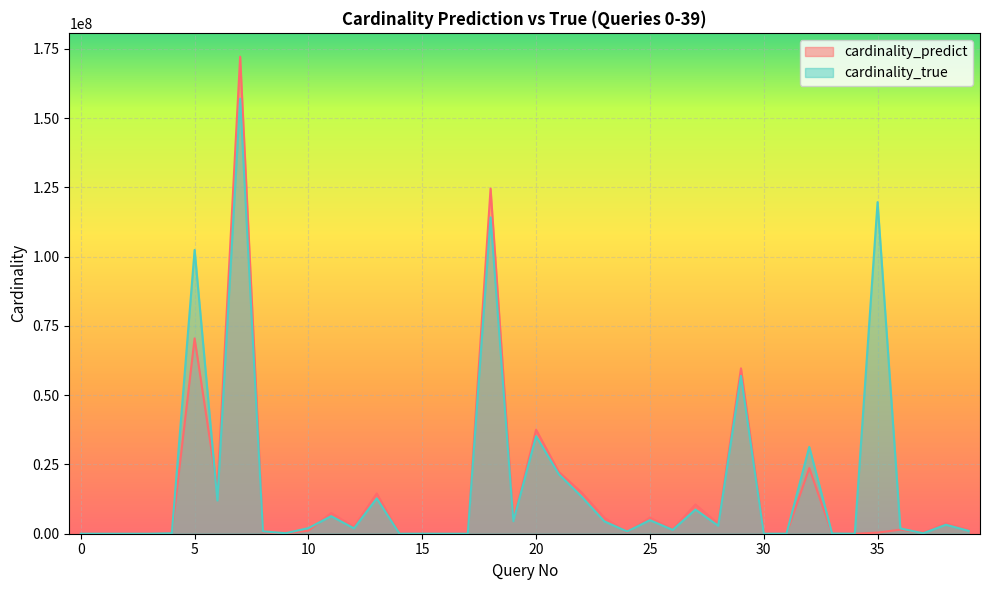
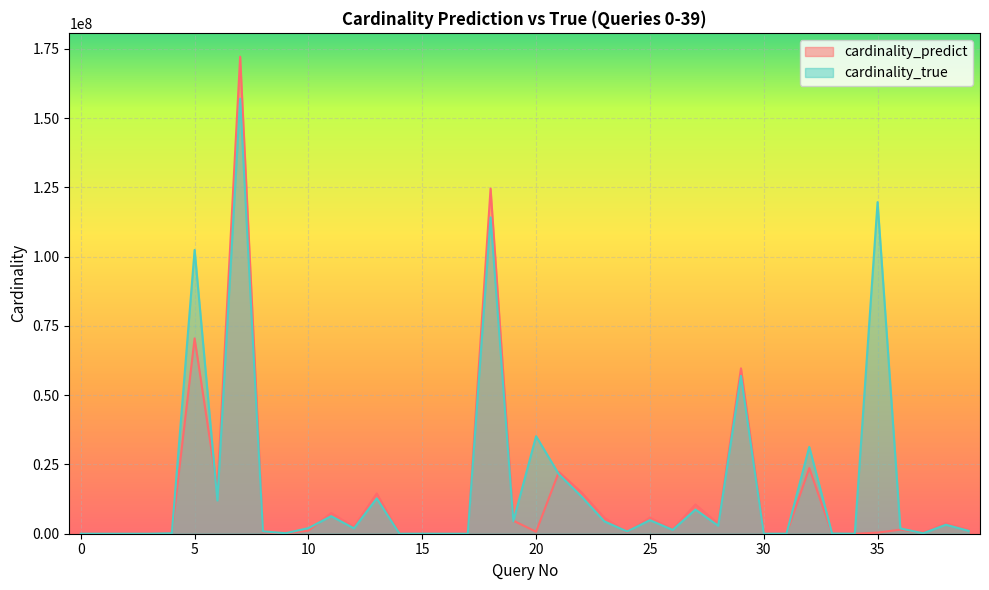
cardinality_predict, 20: 38000000 -> 1000000
